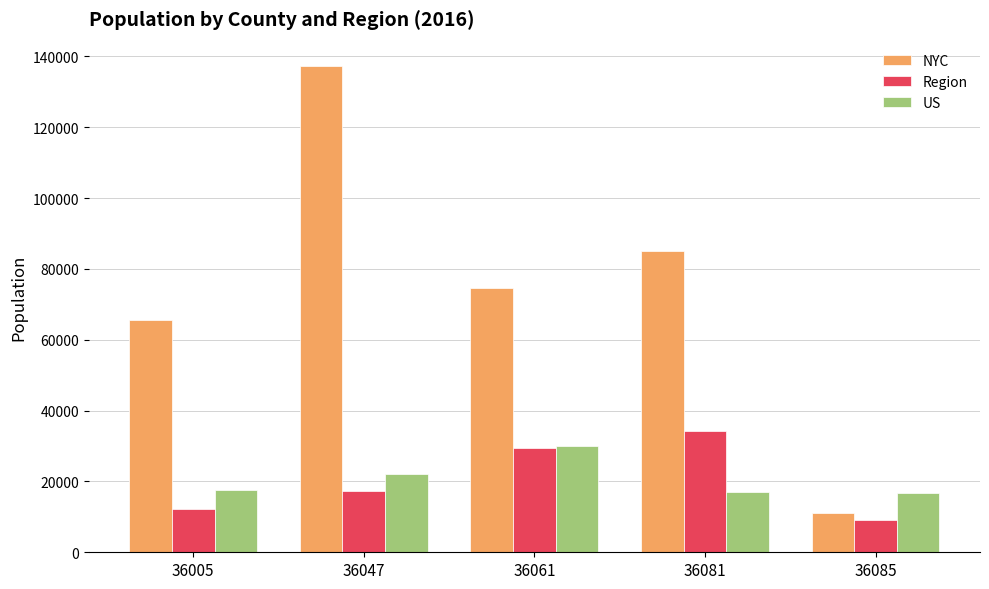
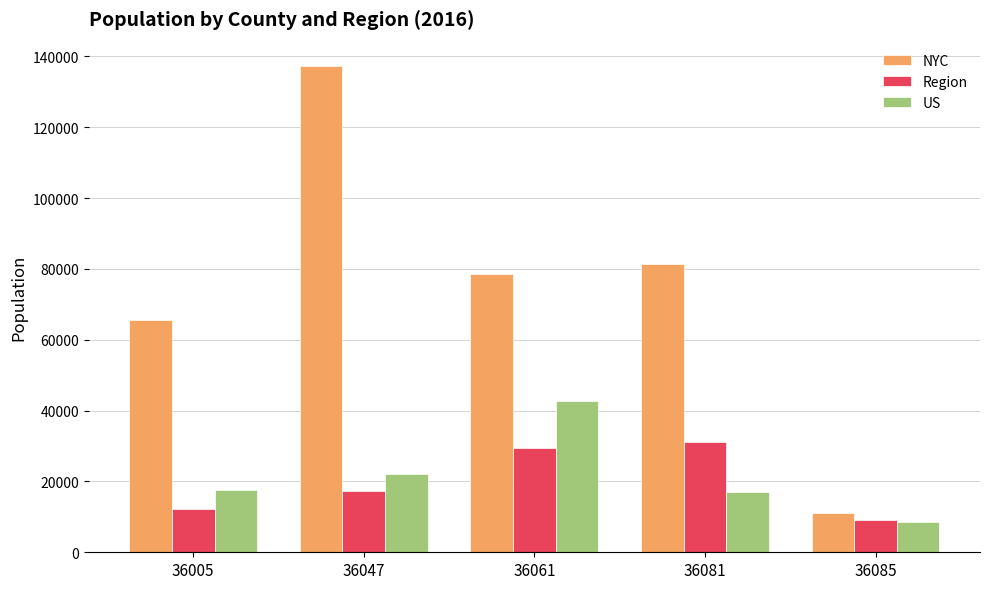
NYC, 36061: 75000 -> 79000
US, 36061: 30000 -> 43000
NYC, 36081: 85000 -> 81000
Region, 36081: 34000 -> 31000
US, 36085: 17000 -> 9000
